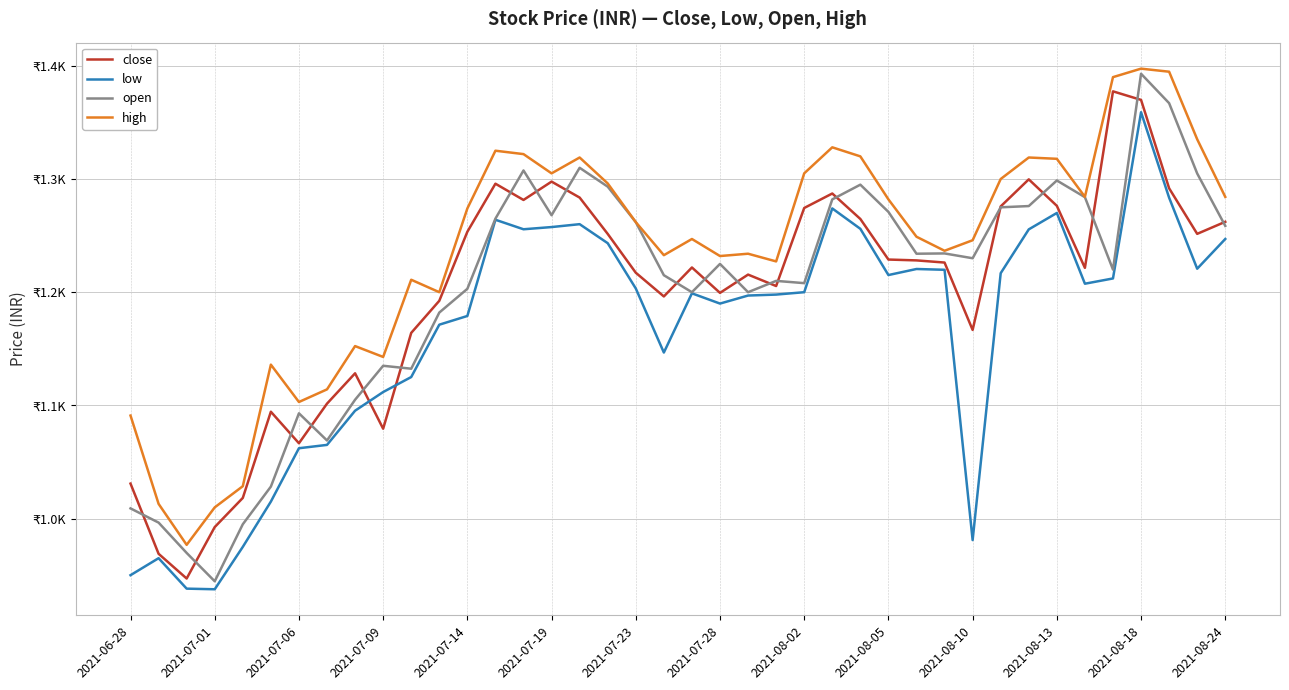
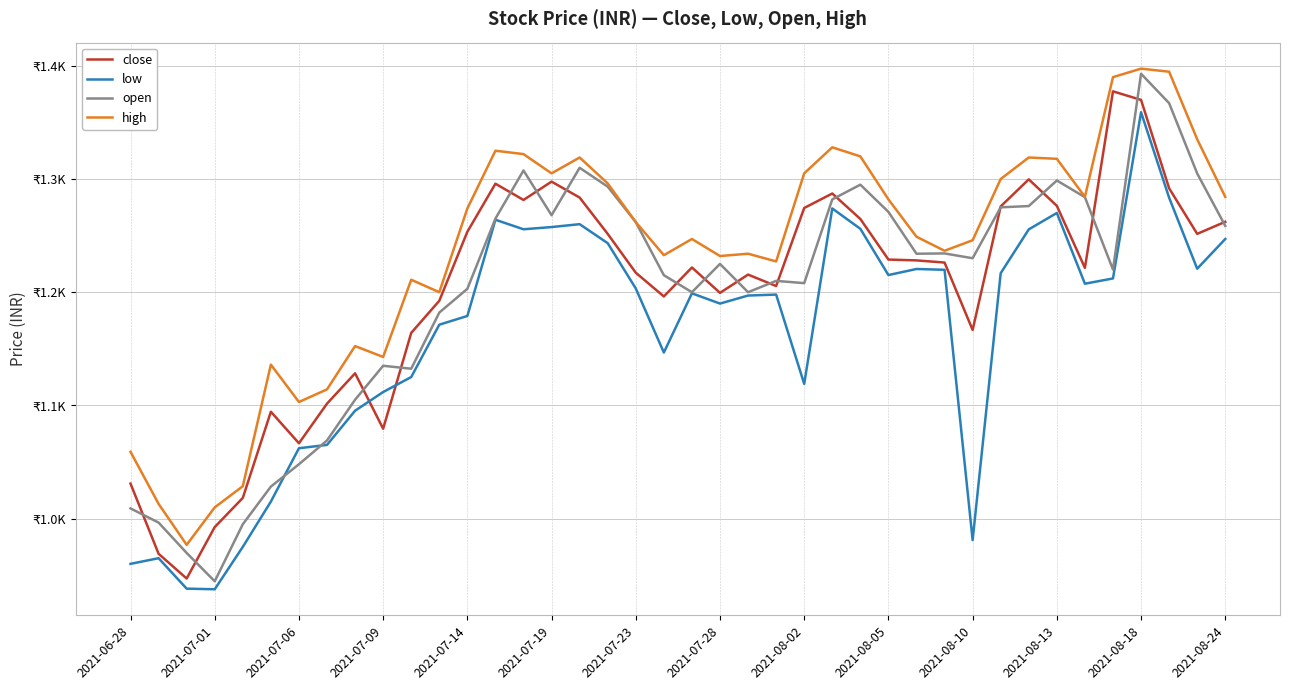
low, 2021-06-28: ₹950 -> ₹960
high, 2021-06-28: ₹1091 -> ₹1059
open, 2021-07-06: ₹1093 -> ₹1048
low, 2021-08-02: ₹1200 -> ₹1119
